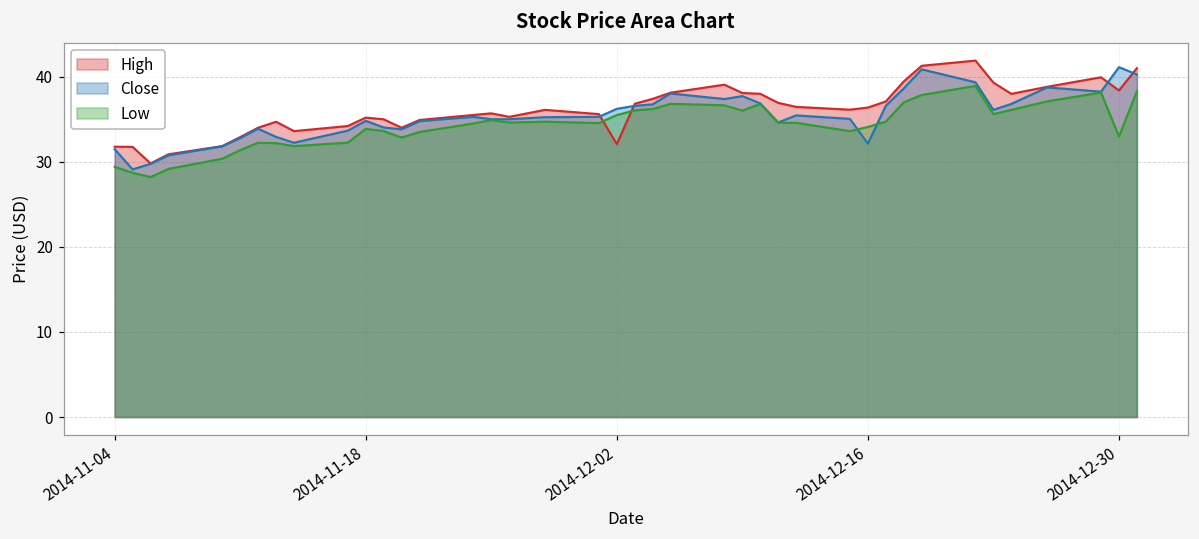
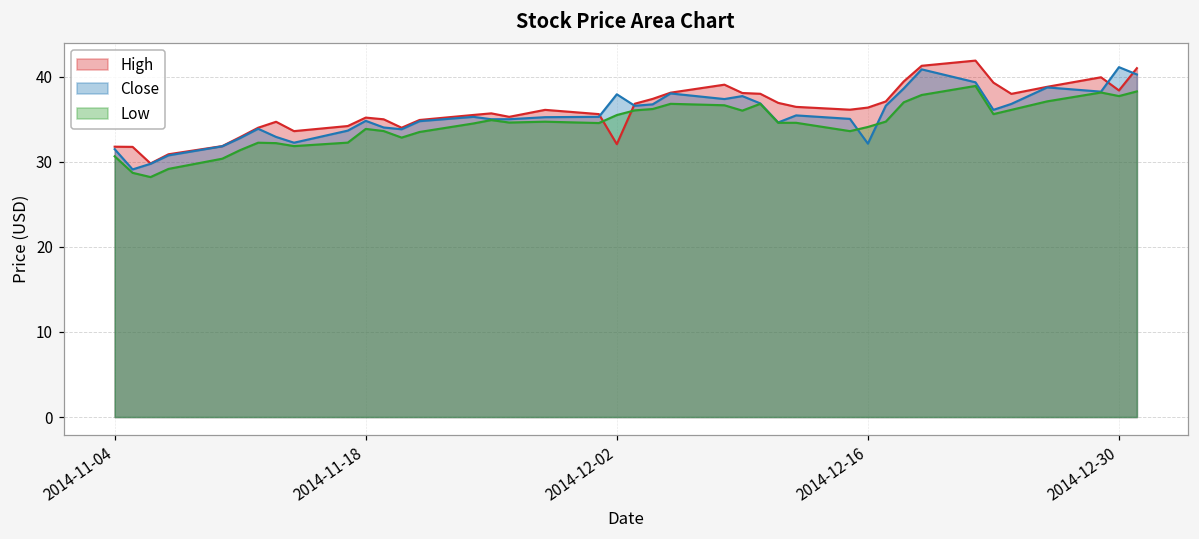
Low, 2014-11-04: 29 -> 31
Close, 2014-12-02: 36 -> 38
Low, 2014-12-30: 33 -> 38
